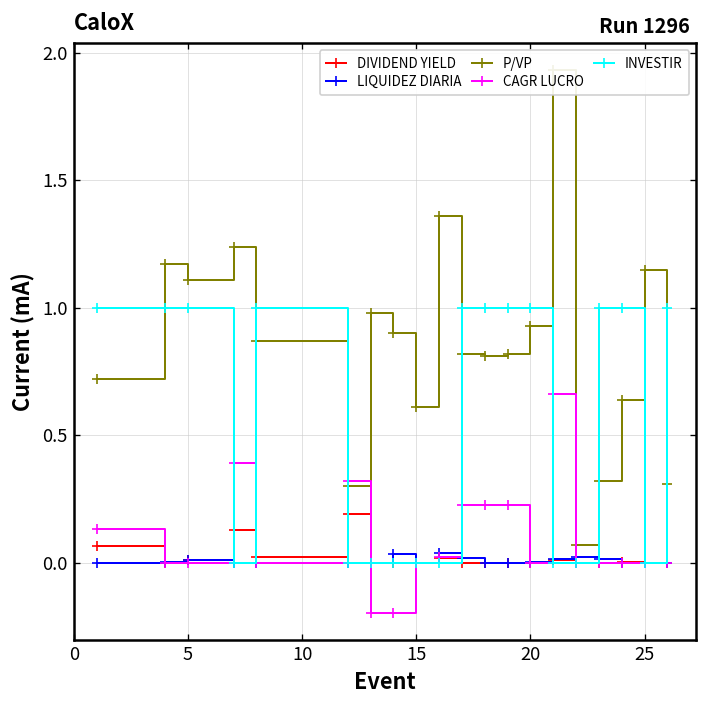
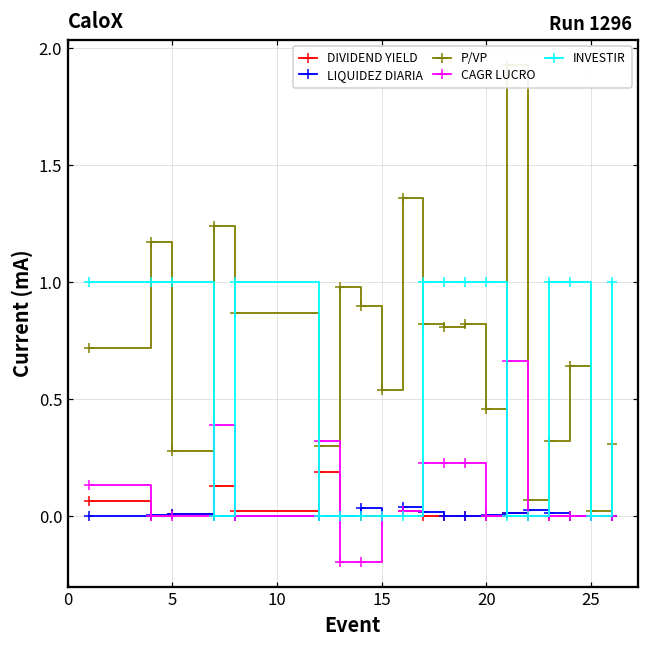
P/VP, 5: 1.11 -> 0.28
P/VP, 15: 0.61 -> 0.54
P/VP, 20: 0.93 -> 0.46
P/VP, 25: 1.15 -> 0.02
